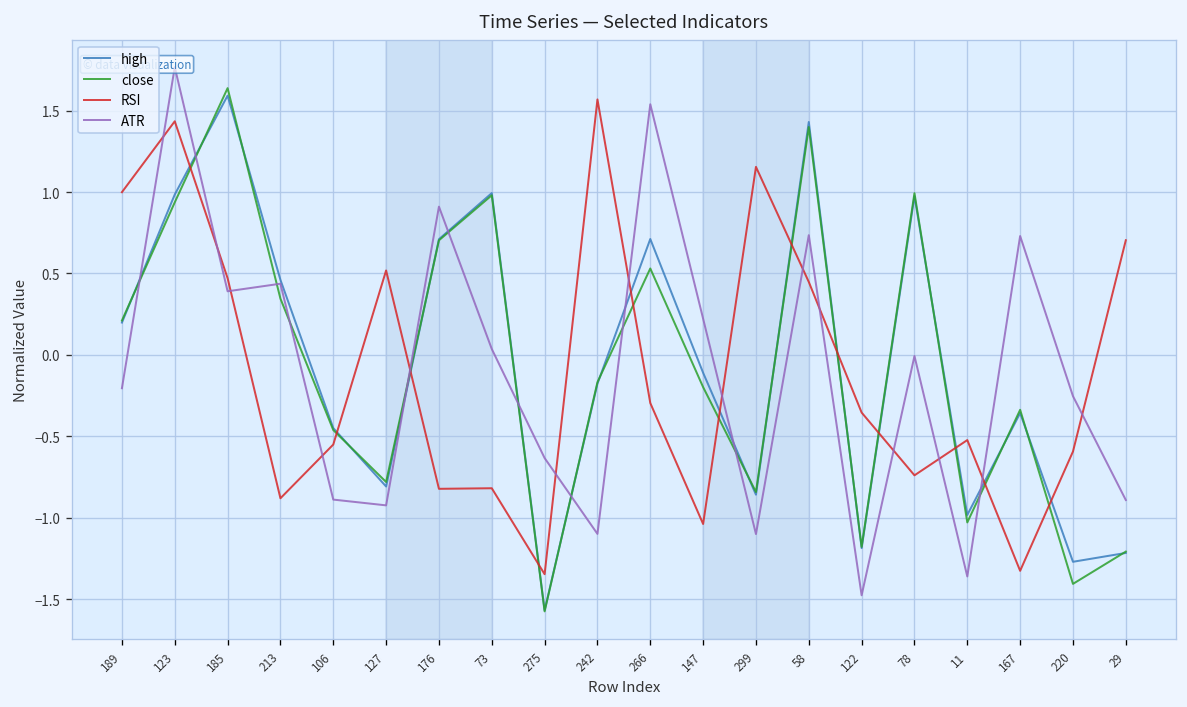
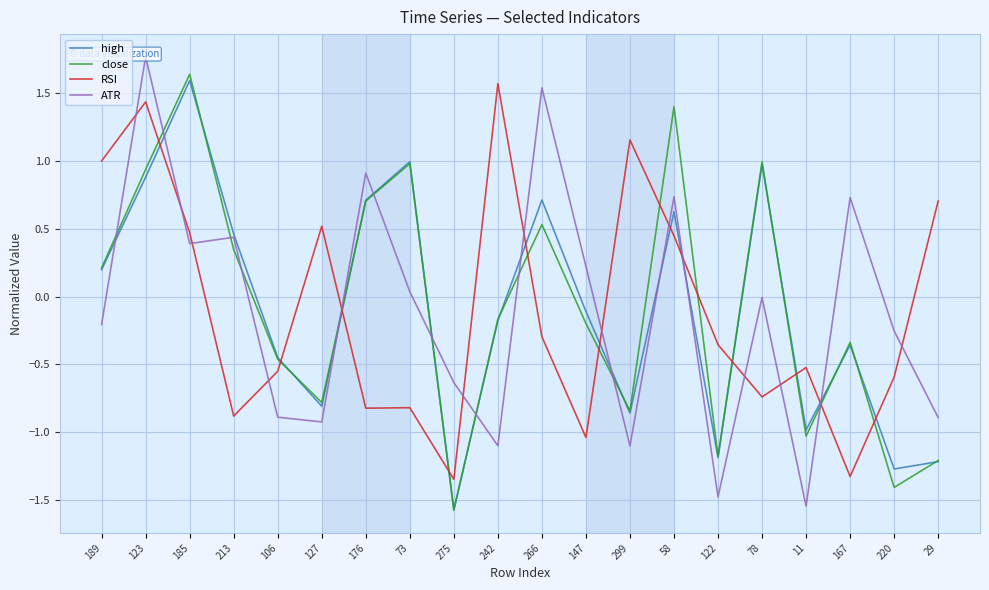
high, 123: 0.98 -> 0.88
high, 58: 1.43 -> 0.63
ATR, 11: -1.36 -> -1.54
